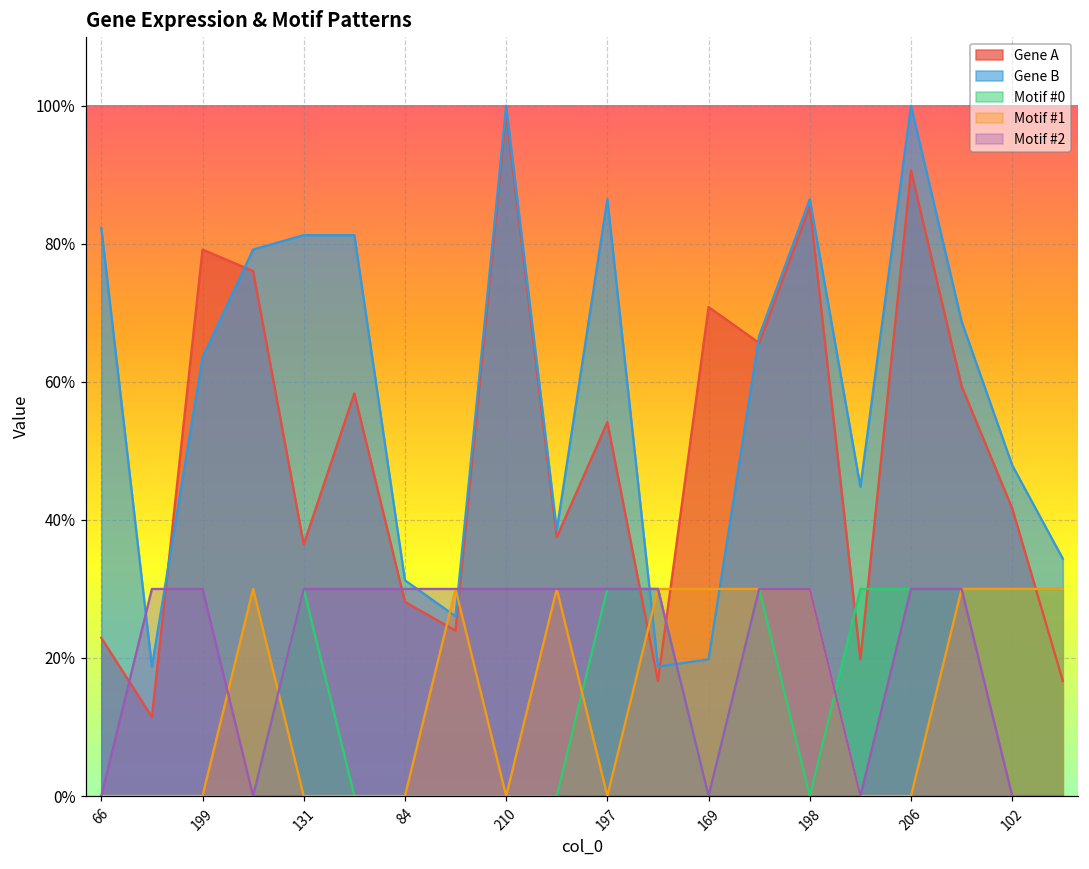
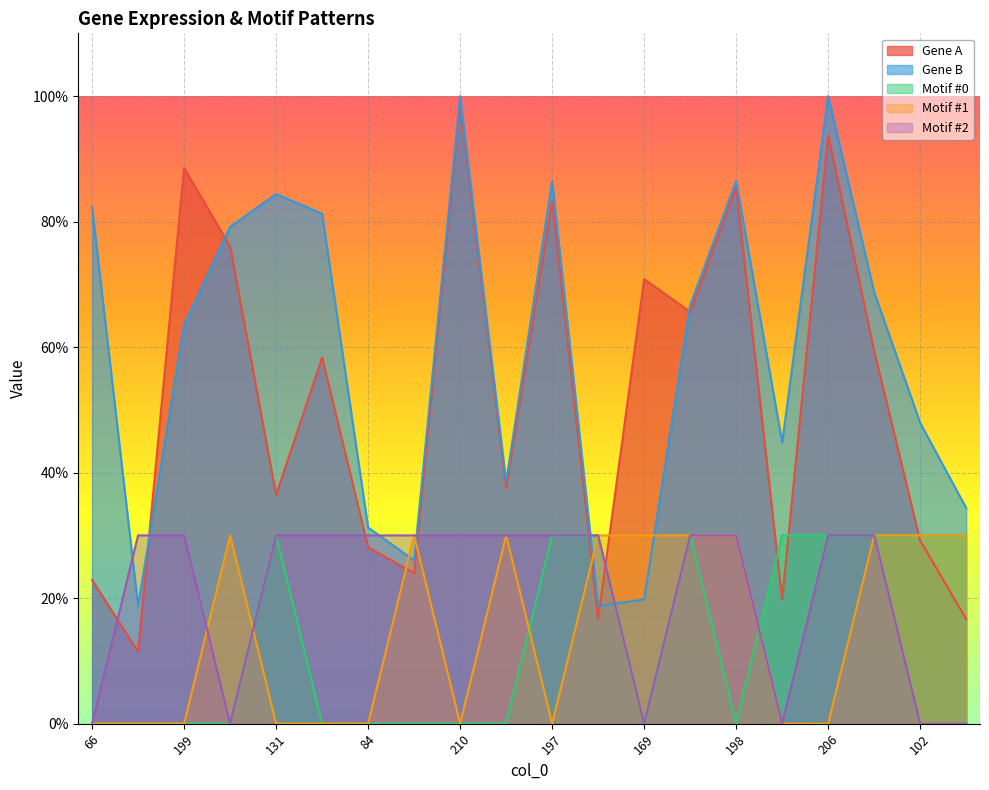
Gene A, 199: 79% -> 89%
Gene B, 131: 81% -> 84%
Gene A, 197: 54% -> 83%
Gene A, 206: 91% -> 94%
Gene A, 102: 42% -> 29%
